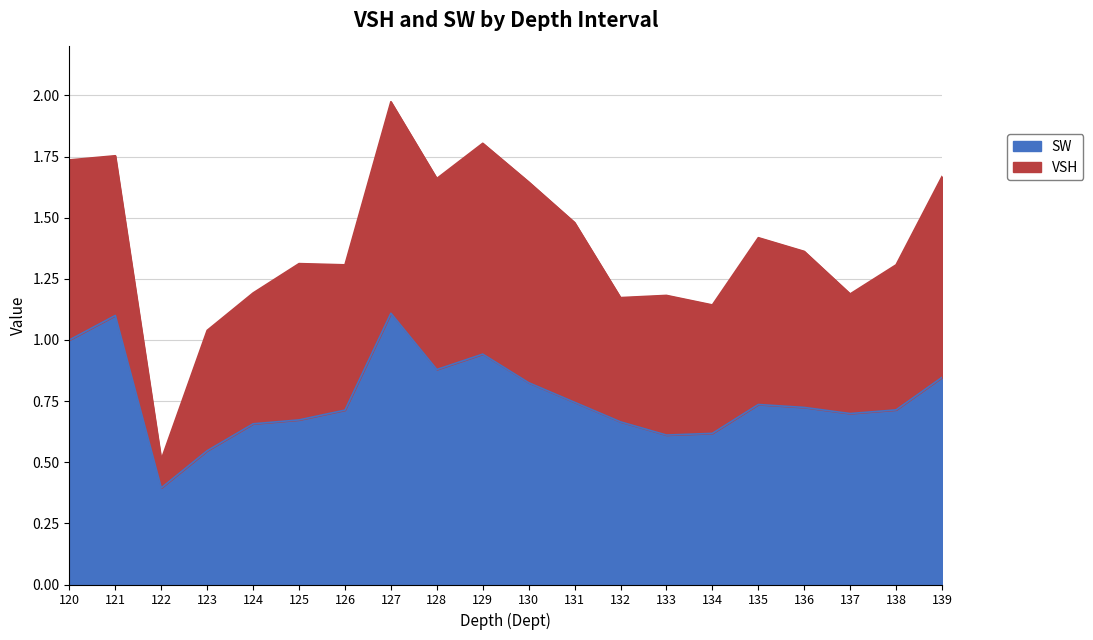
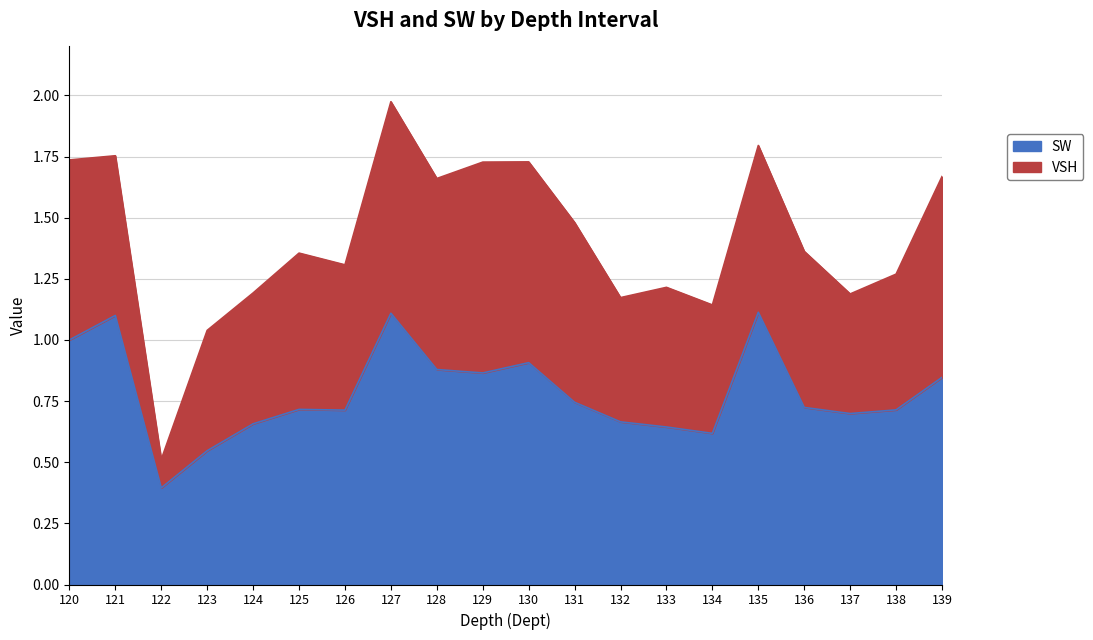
SW, 125: 0.67 -> 0.72
SW, 129: 0.94 -> 0.87
SW, 130: 0.83 -> 0.91
SW, 133: 0.61 -> 0.64
SW, 135: 0.74 -> 1.11
VSH, 138: 0.59 -> 0.56
